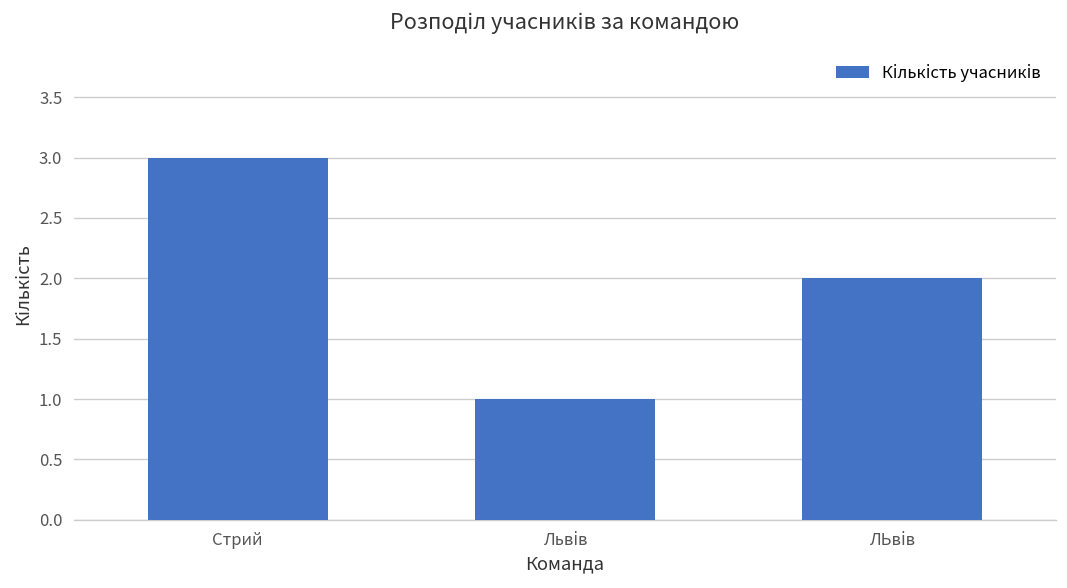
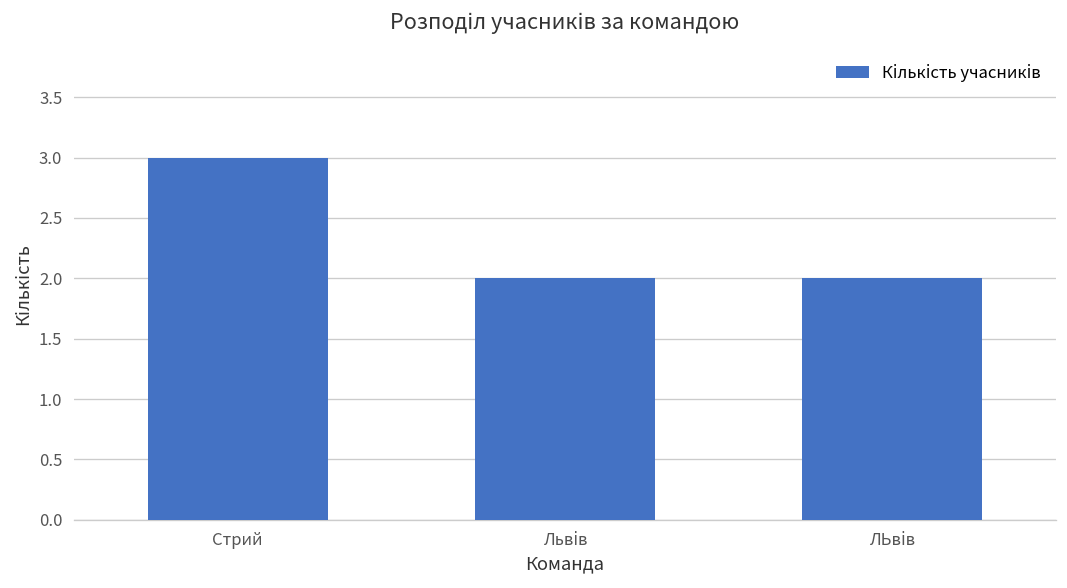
Львів: 1 -> 2
